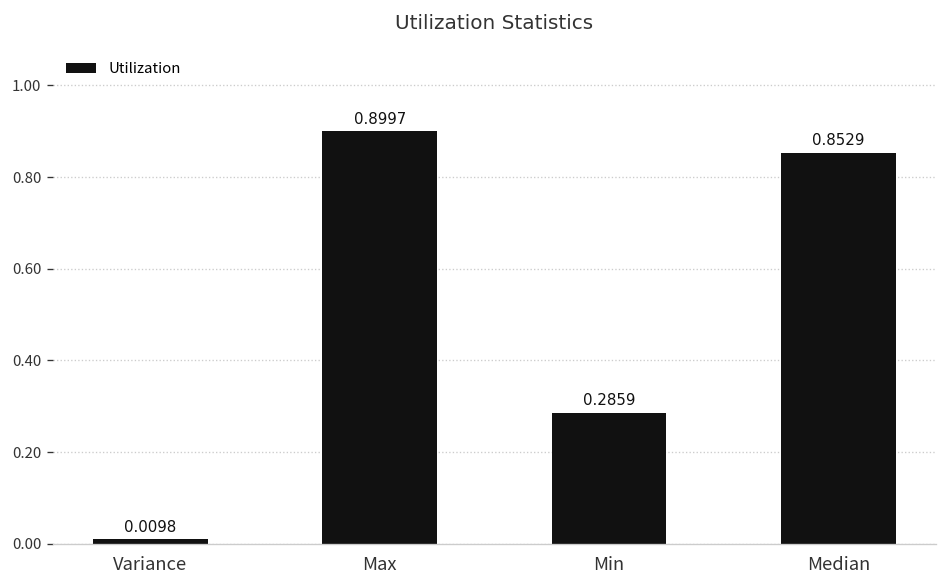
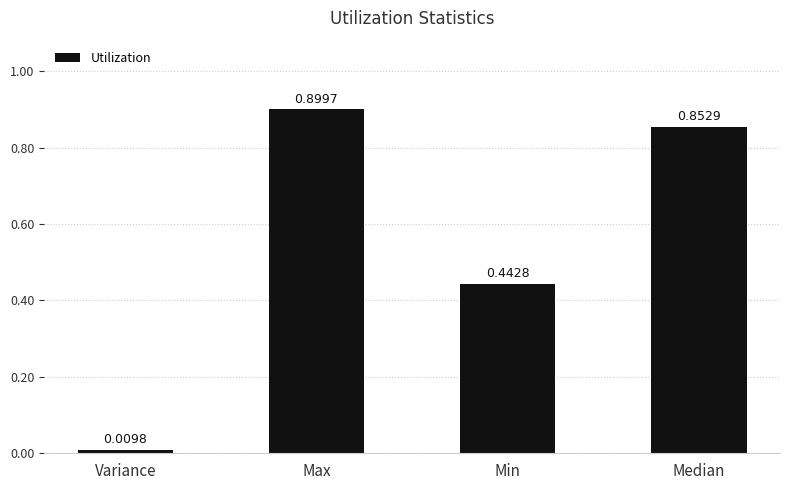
Min: 0.2859 -> 0.4428
